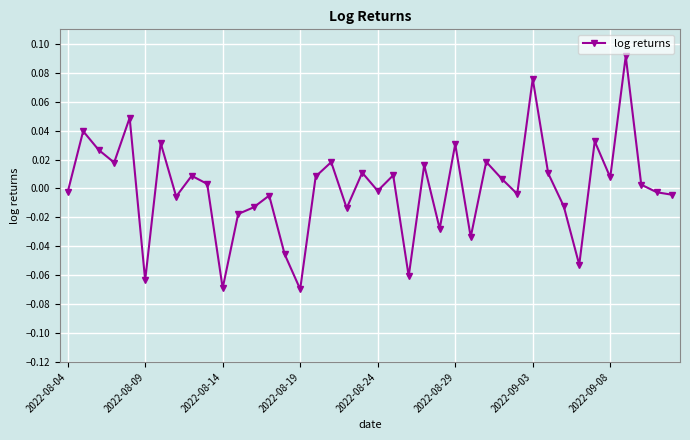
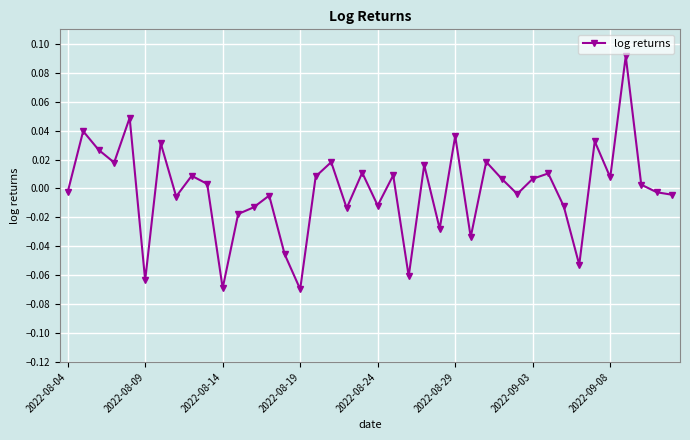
2022-08-24: -0.002 -> -0.012
2022-08-29: 0.031 -> 0.036
2022-09-03: 0.076 -> 0.007
